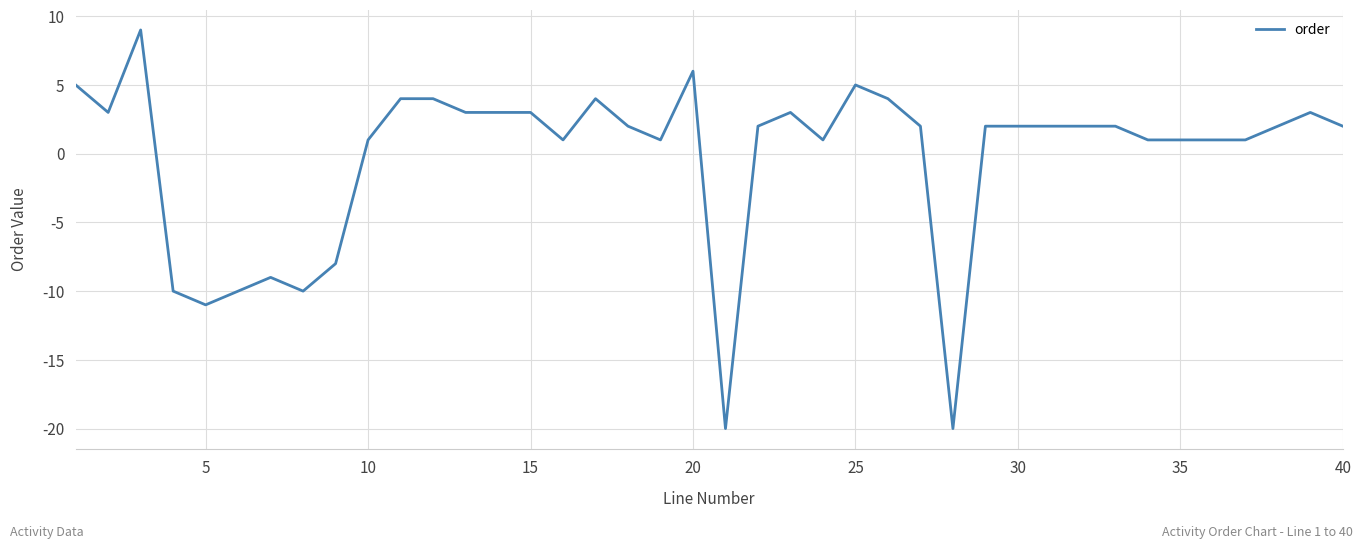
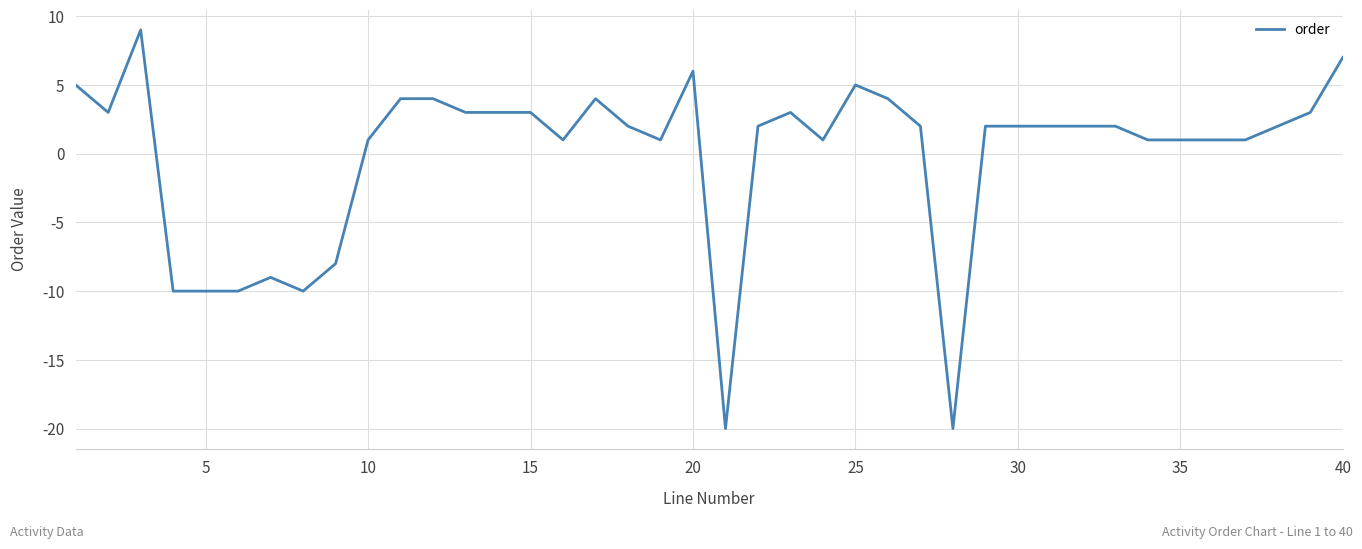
5: -11 -> -10
40: 2 -> 7
